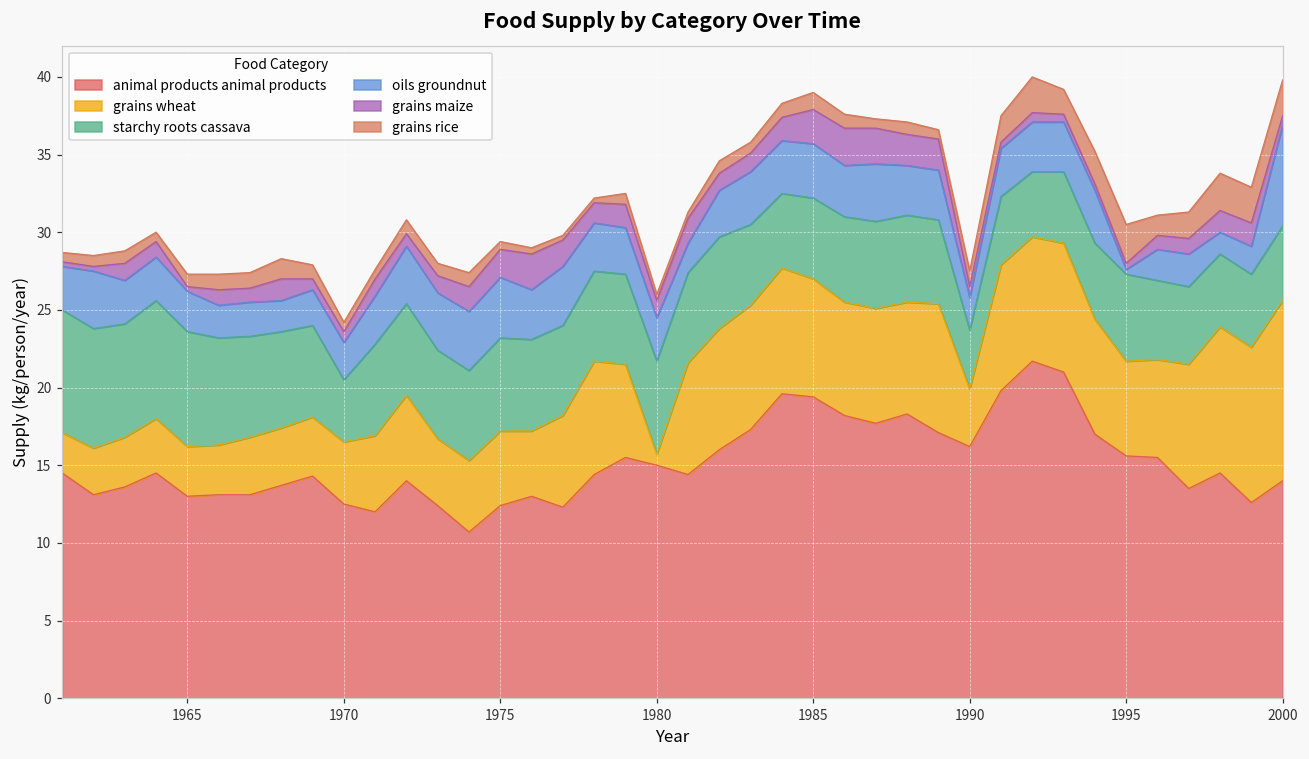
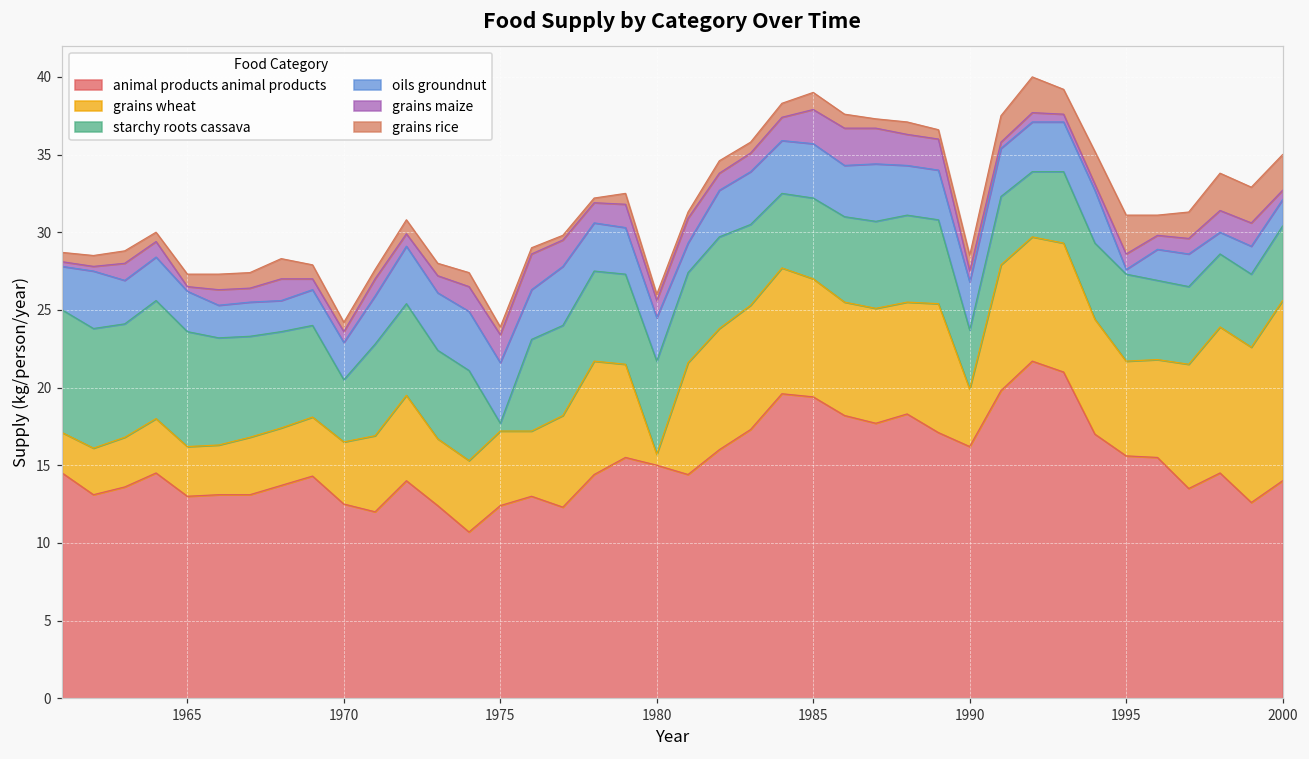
starchy roots cassava, 1975: 6.0 -> 0.5
oils groundnut, 1990: 2.1 -> 3.1
grains maize, 1995: 0.4 -> 1.0
oils groundnut, 2000: 6.5 -> 1.7
